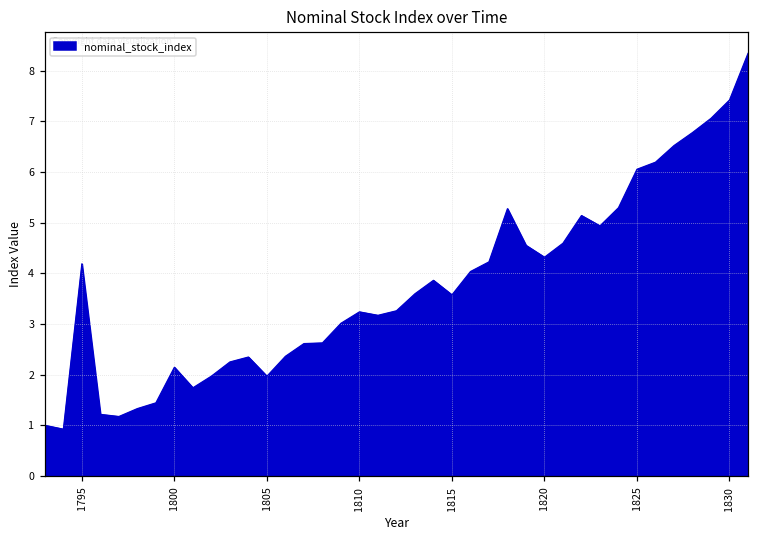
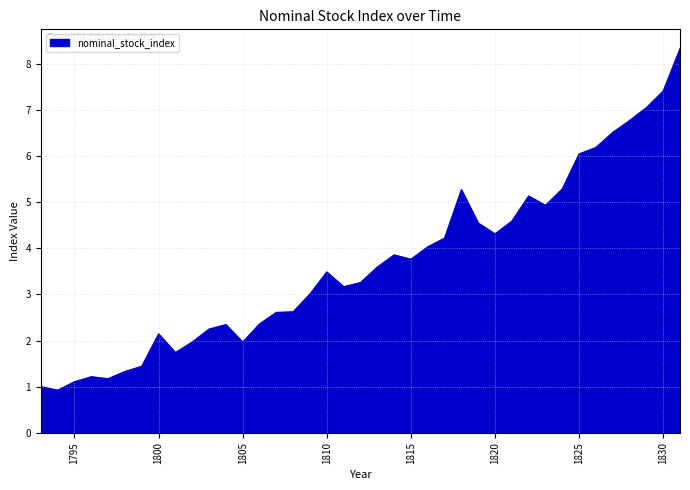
1795: 4.2 -> 1.1
1810: 3.2 -> 3.5
1815: 3.6 -> 3.8
